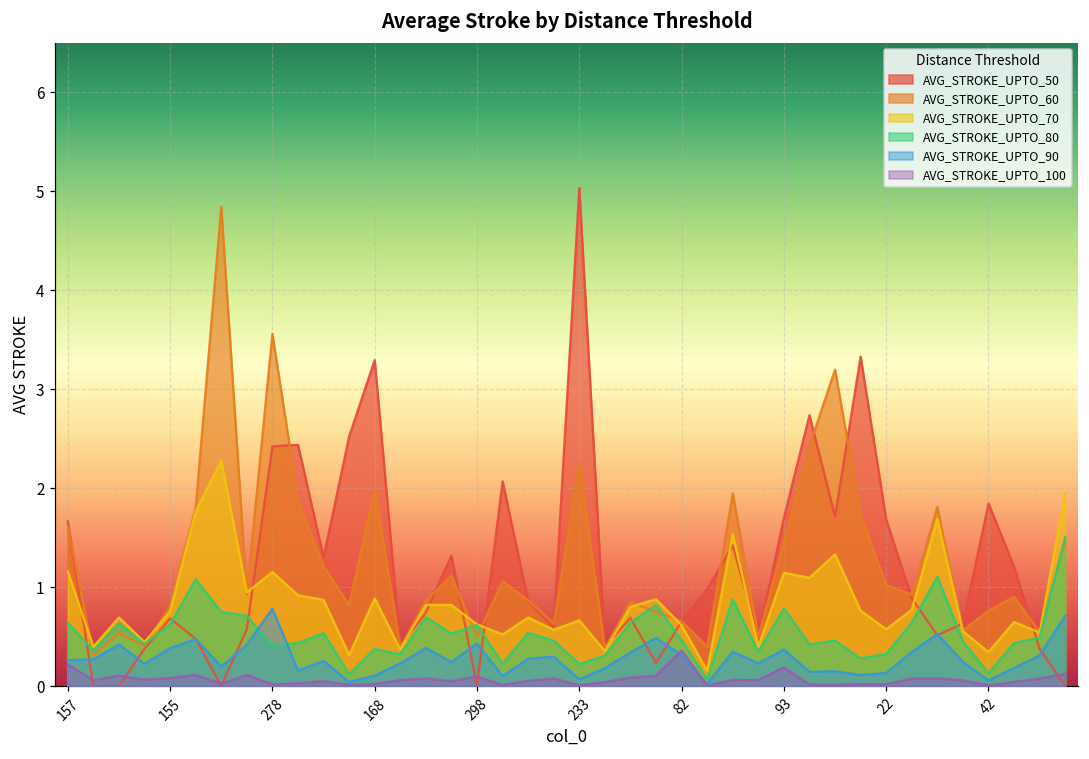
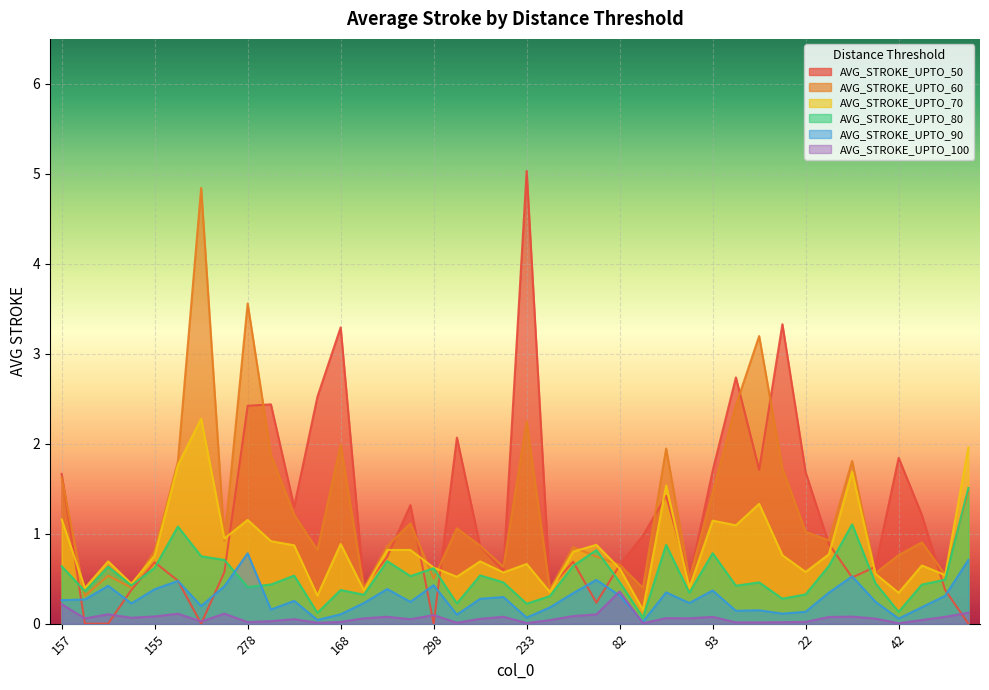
AVG_STROKE_UPTO_100, 93: 0.2 -> 0.1
